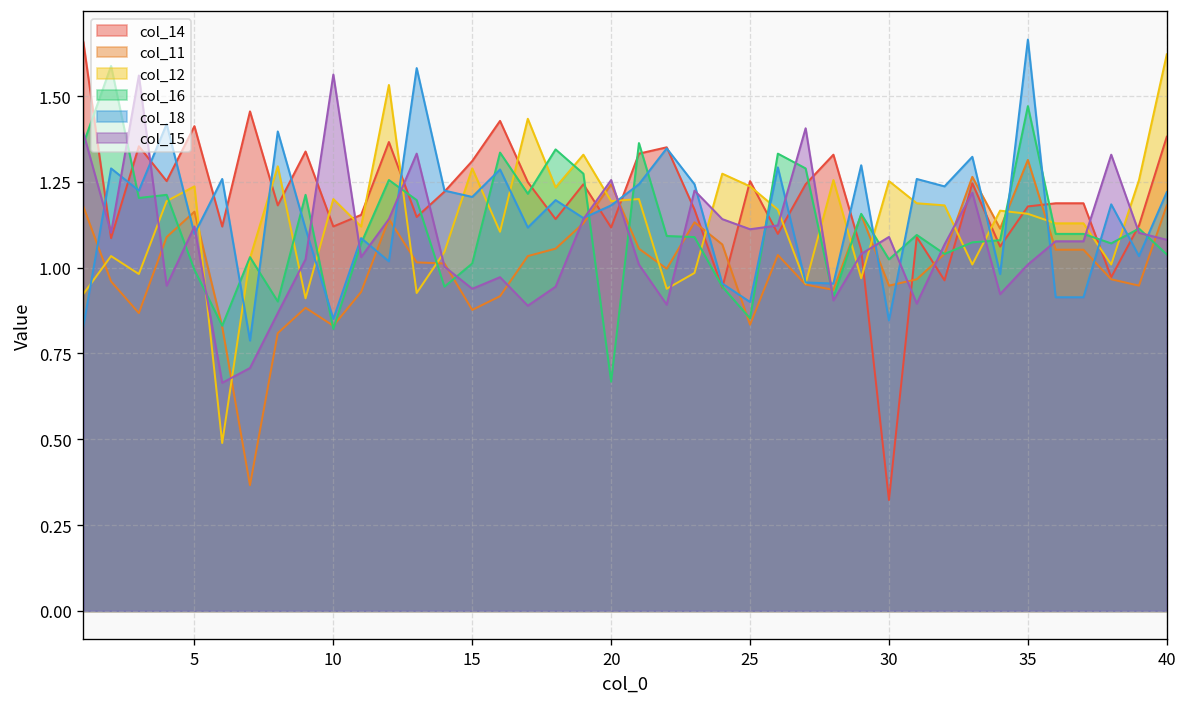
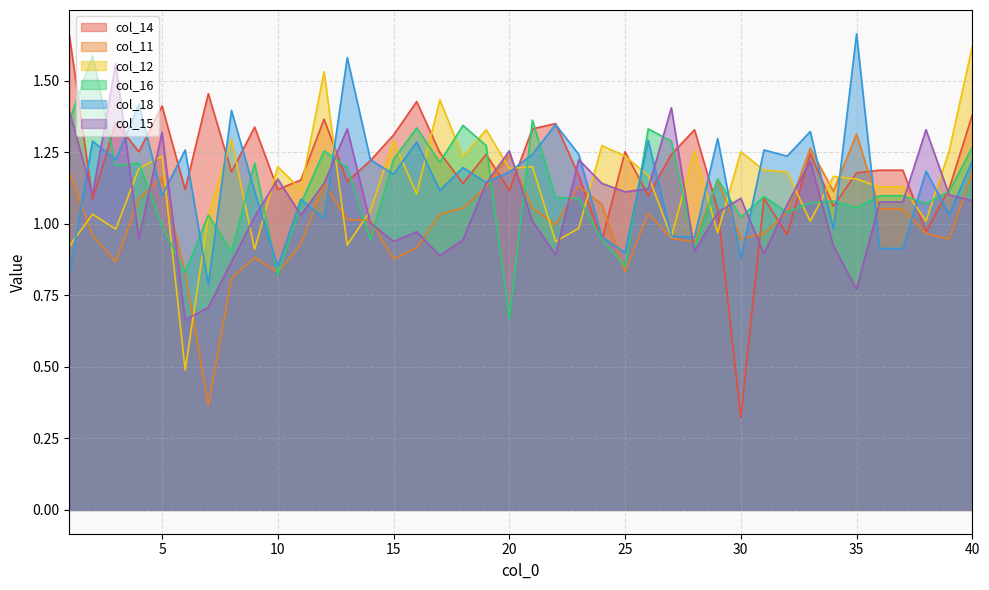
col_15, 5: 1.12 -> 1.32
col_15, 10: 1.56 -> 1.16
col_16, 15: 1.01 -> 1.23
col_18, 15: 1.21 -> 1.17
col_18, 30: 0.85 -> 0.88
col_16, 35: 1.47 -> 1.06
col_15, 35: 1.01 -> 0.77
col_16, 40: 1.04 -> 1.27
